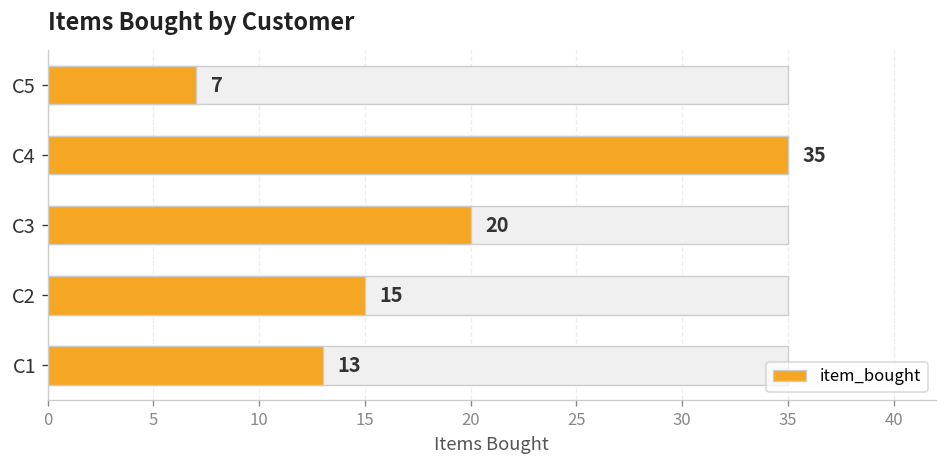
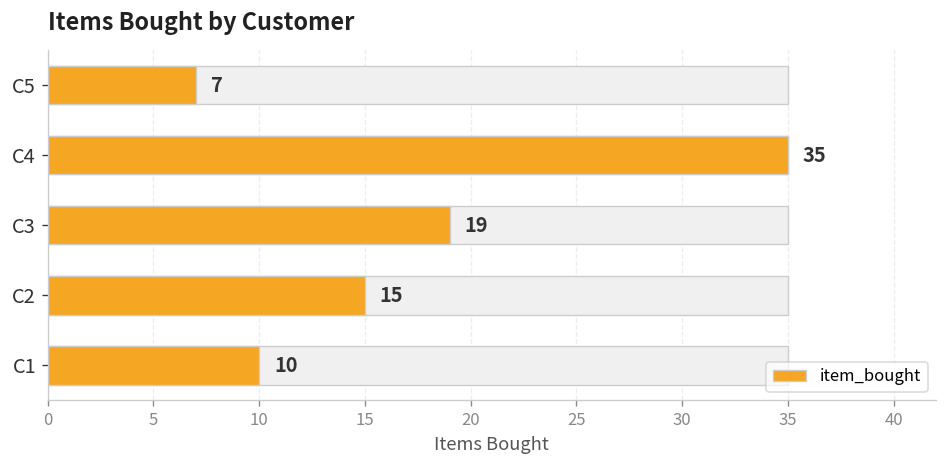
item_bought, C3: 20 -> 19
item_bought, C1: 13 -> 10
